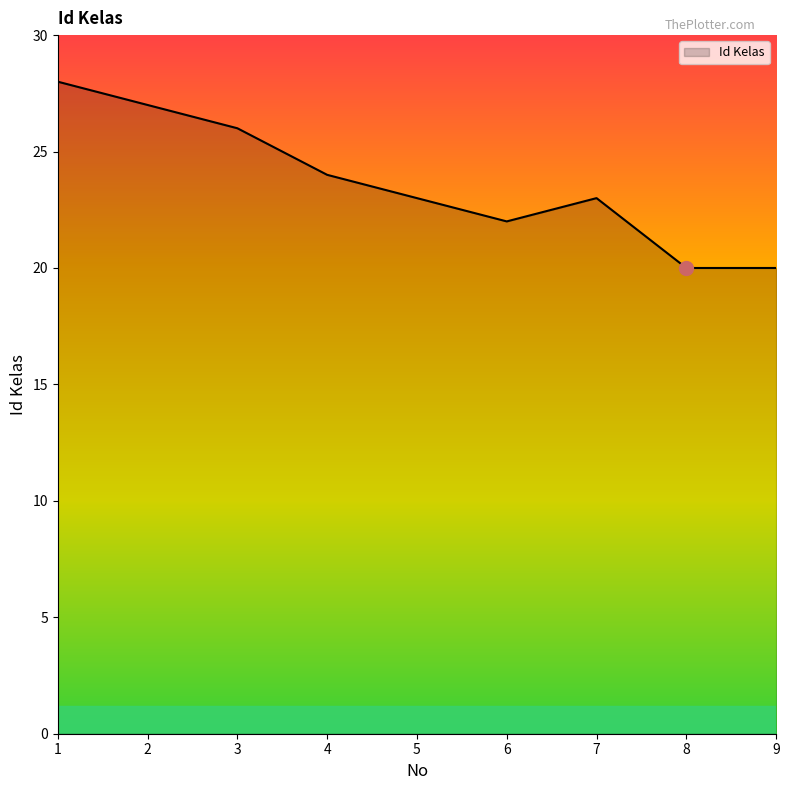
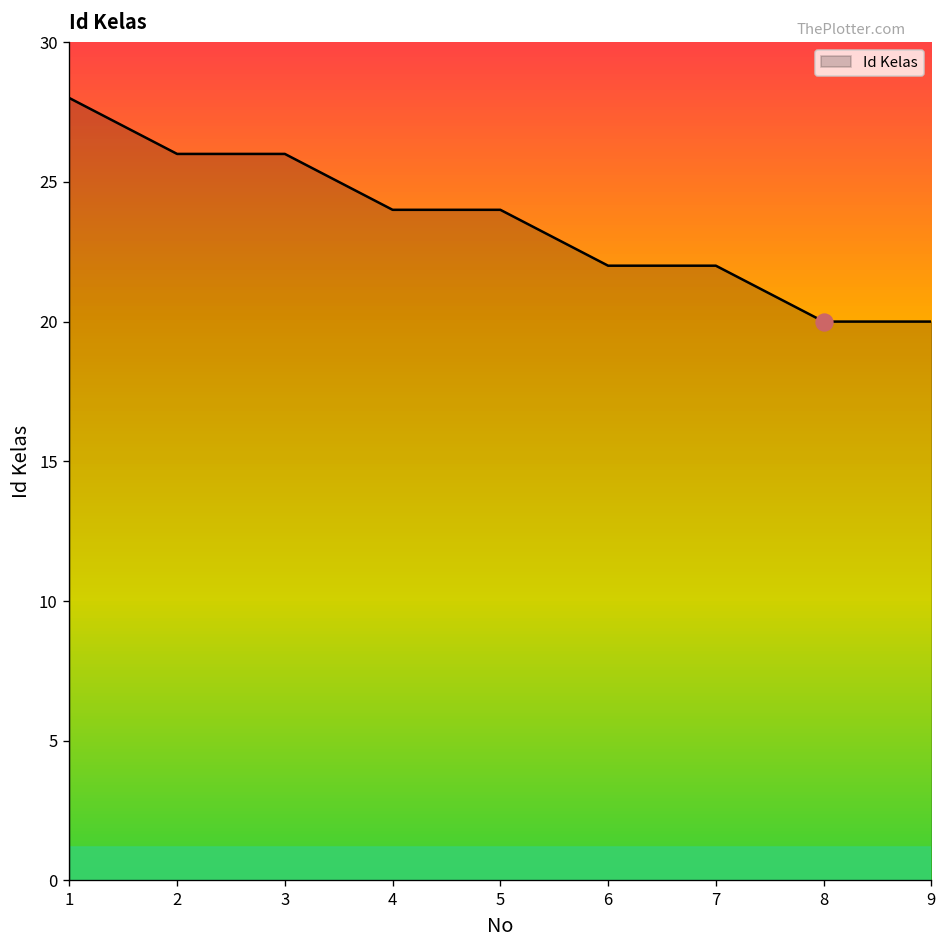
Id Kelas, 2: 27 -> 26
Id Kelas, 5: 23 -> 24
Id Kelas, 7: 23 -> 22
